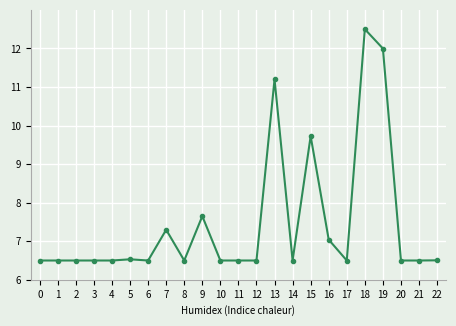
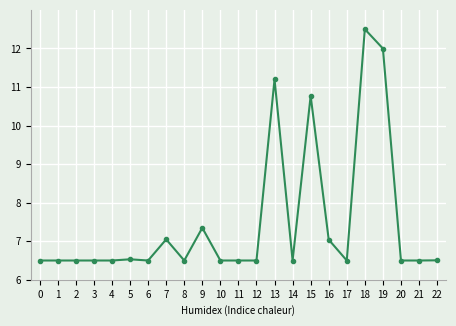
7: 7.3 -> 7.0
9: 7.7 -> 7.3
15: 9.7 -> 10.8
